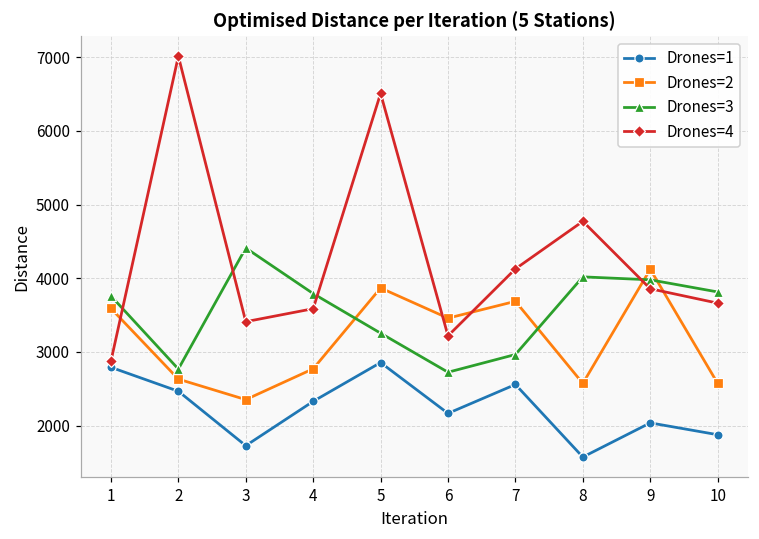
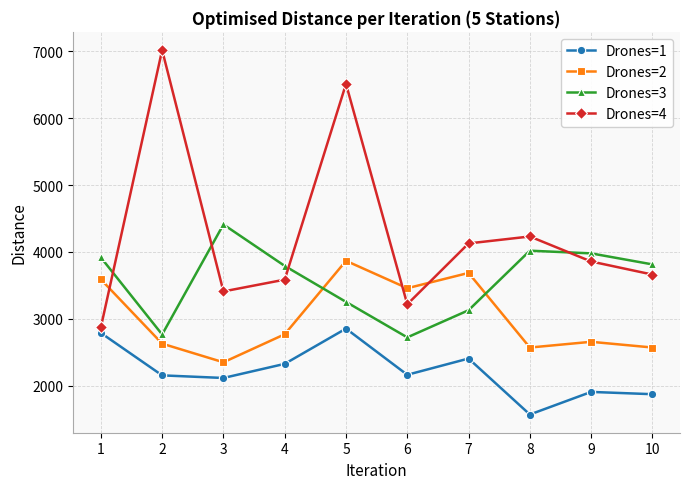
Drones=3, 1: 3800 -> 3900
Drones=1, 2: 2500 -> 2200
Drones=1, 3: 1700 -> 2100
Drones=1, 7: 2600 -> 2400
Drones=3, 7: 3000 -> 3100
Drones=4, 8: 4800 -> 4200
Drones=1, 9: 2000 -> 1900
Drones=2, 9: 4100 -> 2700
